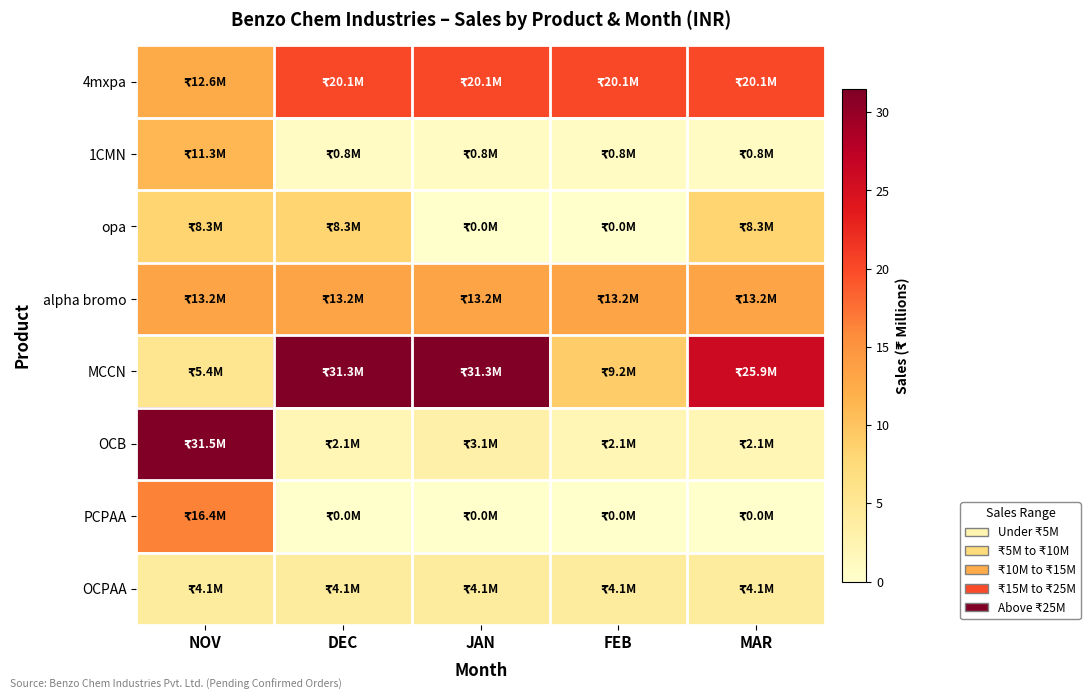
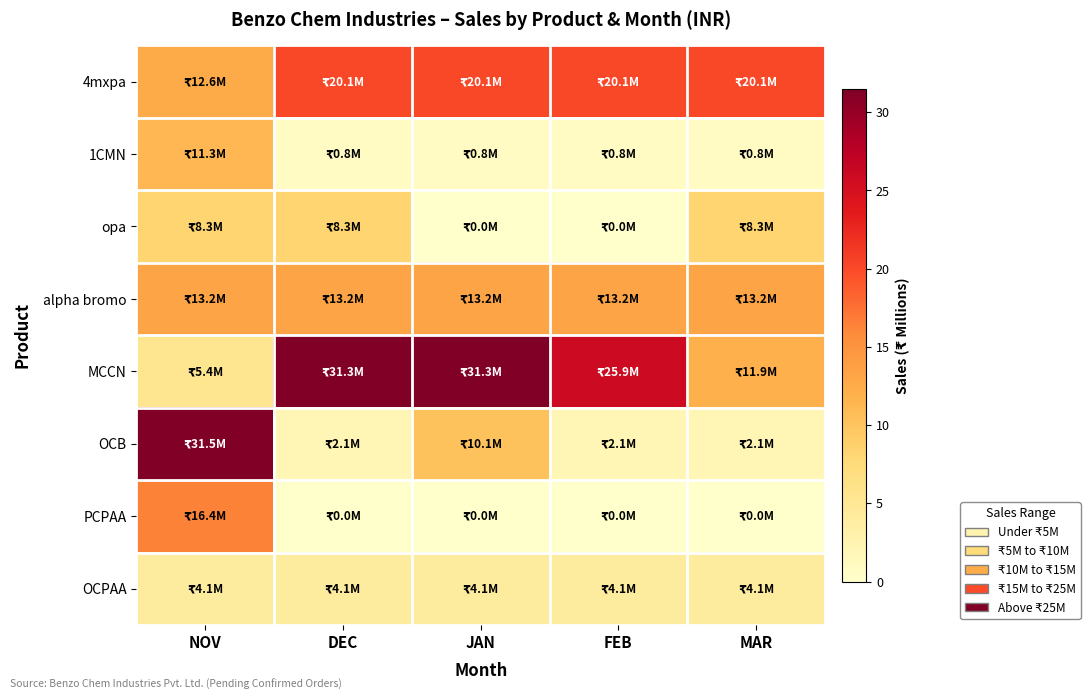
MCCN, FEB: 9.2M -> 25.9M
MCCN, MAR: 25.9M -> 11.9M
OCB, JAN: 3.1M -> 10.1M
